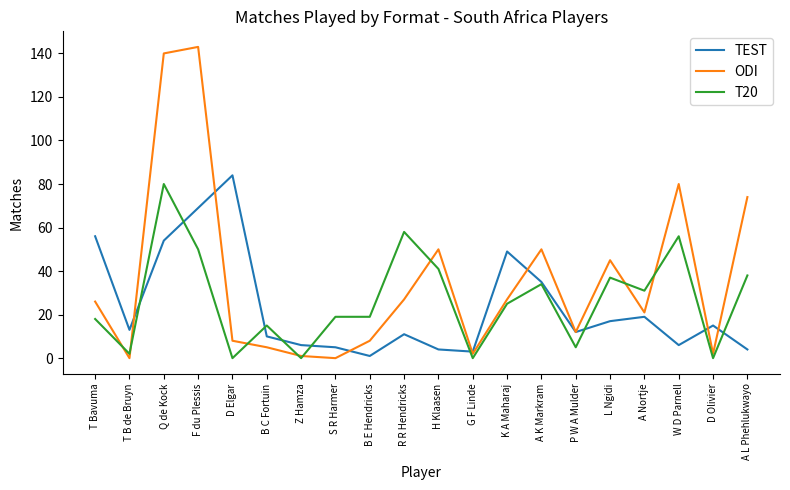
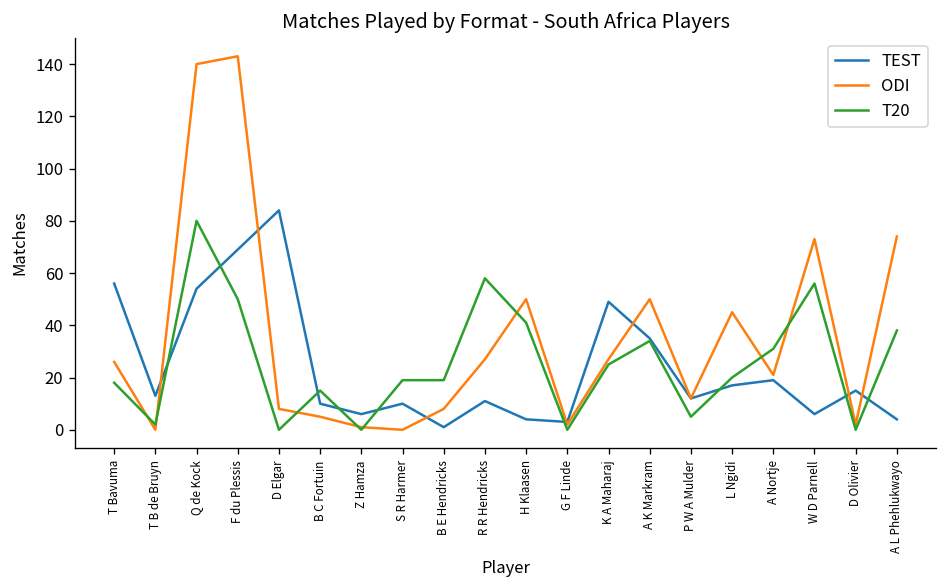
TEST, S R Harmer: 5 -> 10
T20, L Ngidi: 37 -> 20
ODI, W D Parnell: 80 -> 73
